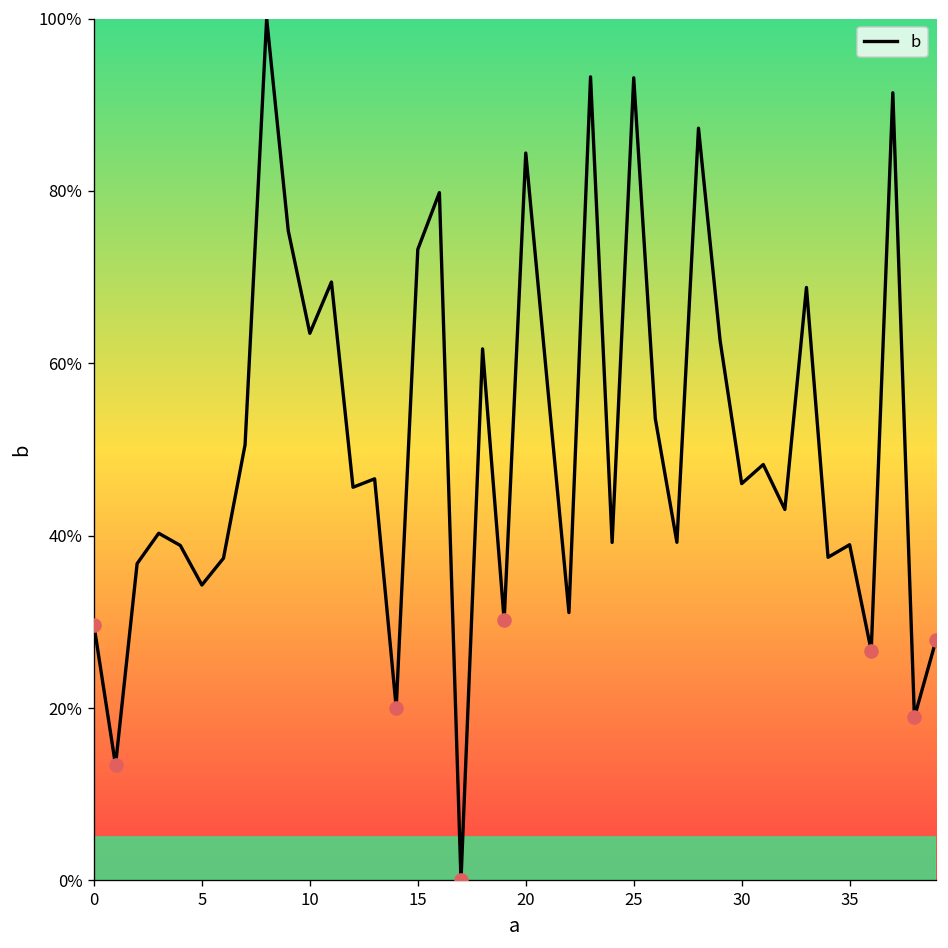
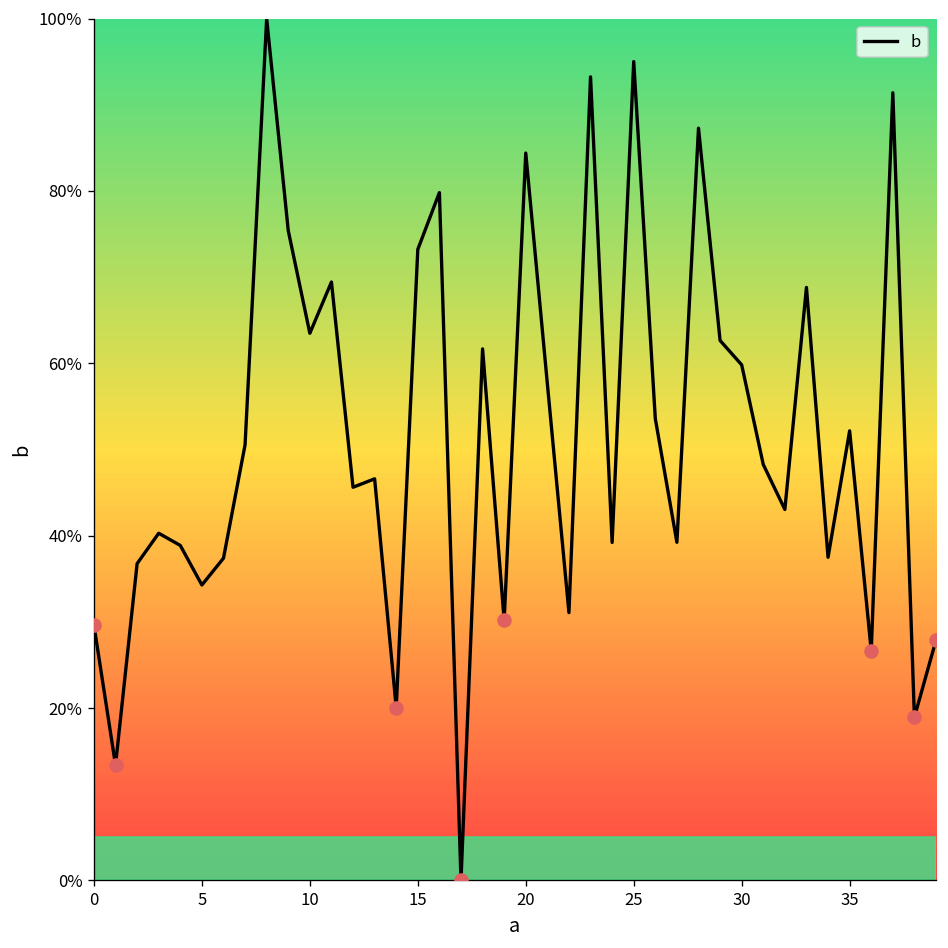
b, 25: 93% -> 95%
b, 30: 46% -> 60%
b, 35: 39% -> 52%
